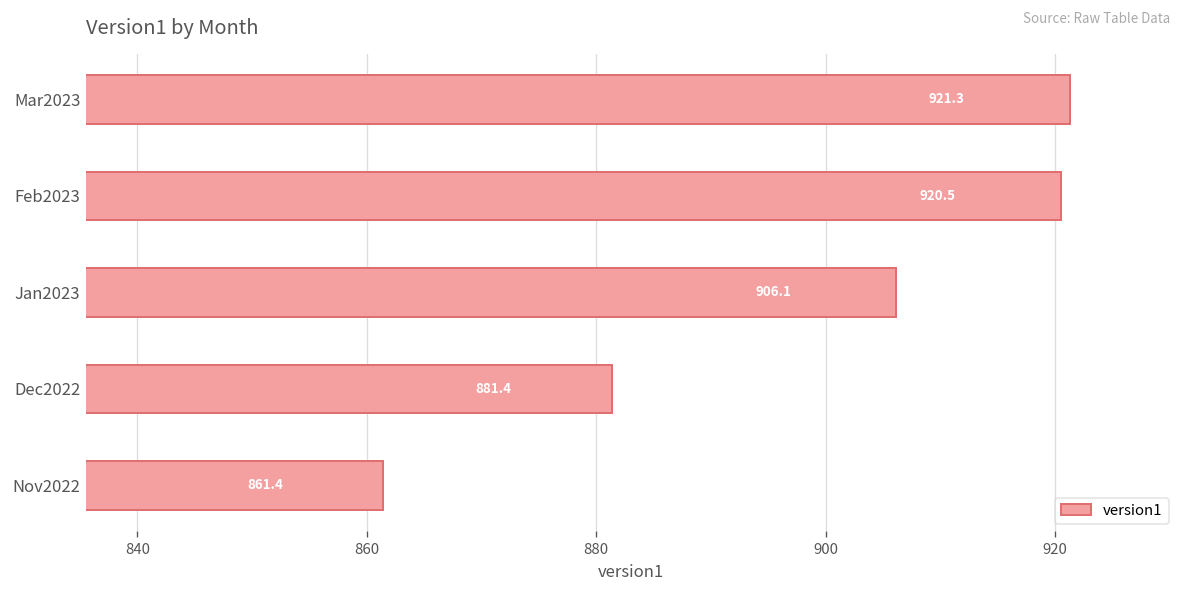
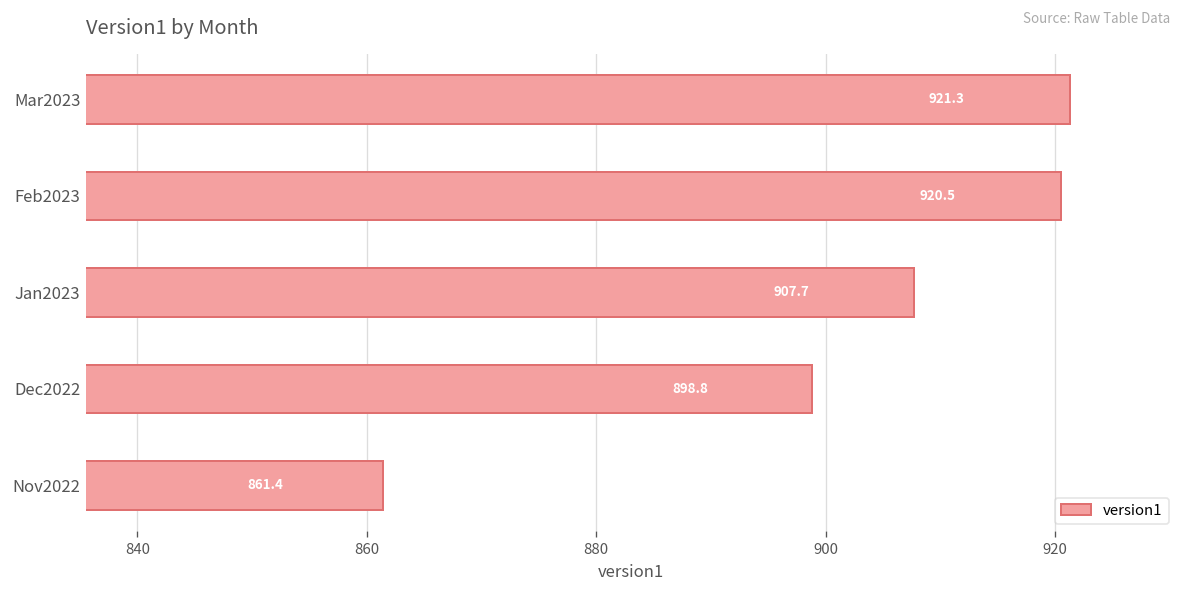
Jan2023: 906.1 -> 907.7
Dec2022: 881.4 -> 898.8
